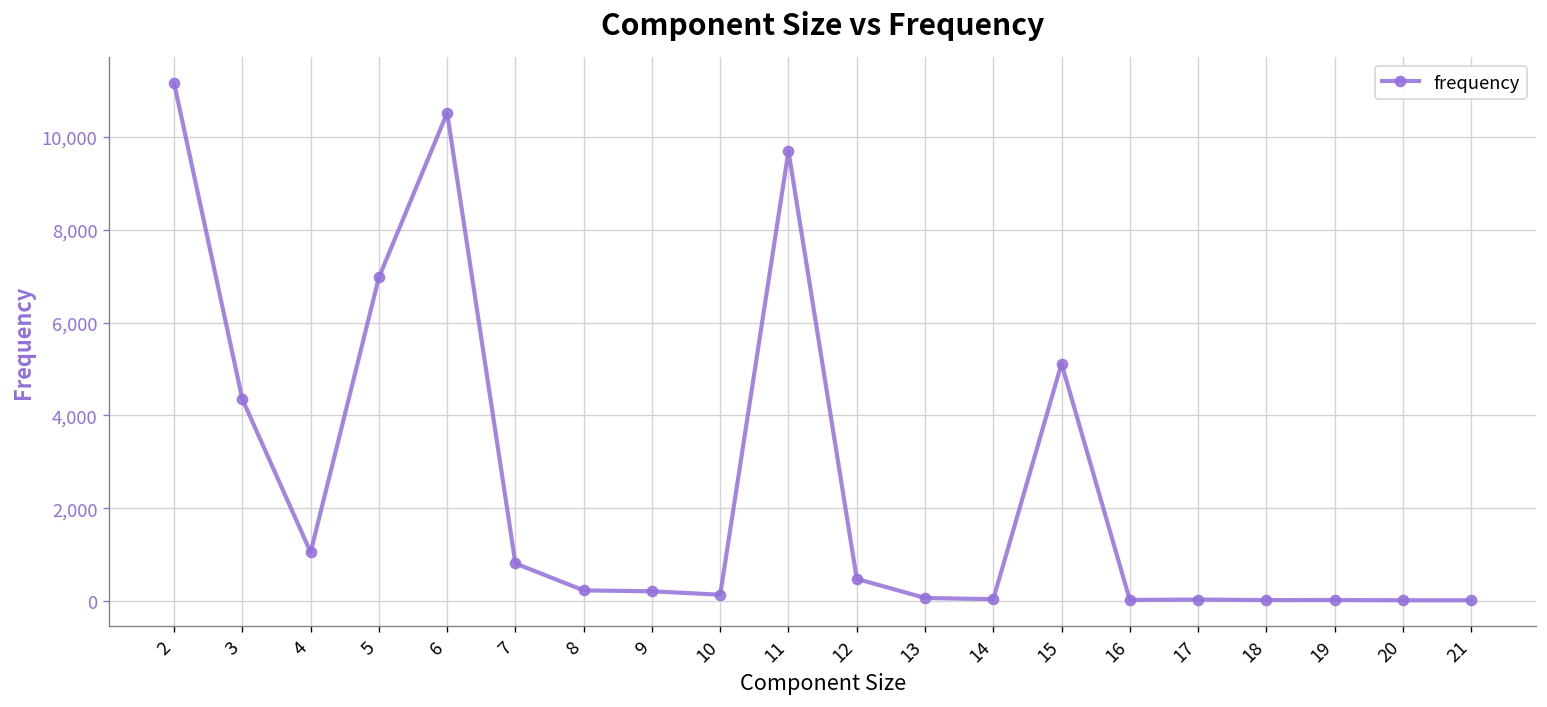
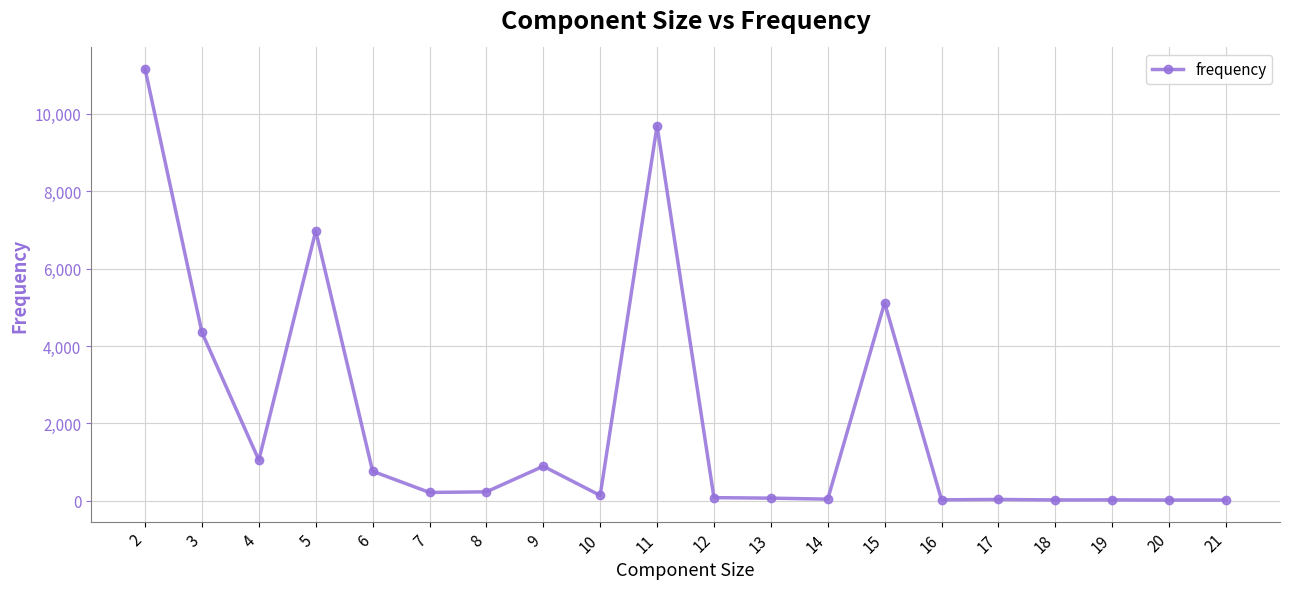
6: 10,500 -> 800
7: 800 -> 200
9: 200 -> 900
12: 500 -> 100
